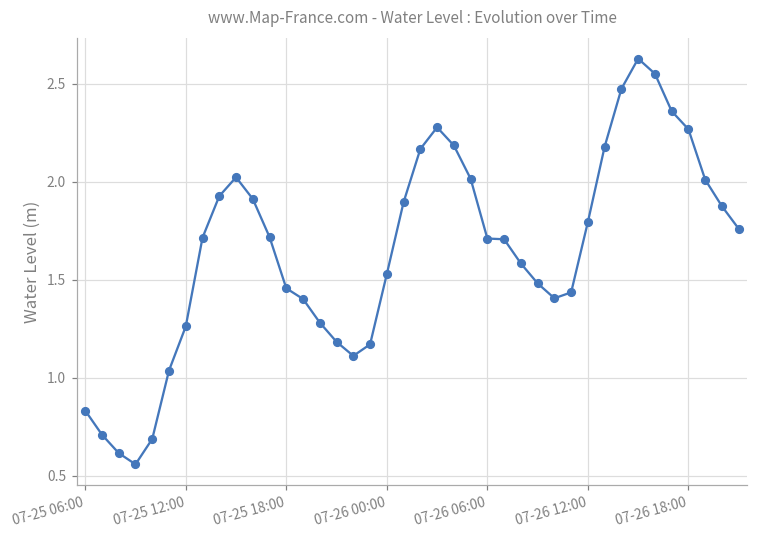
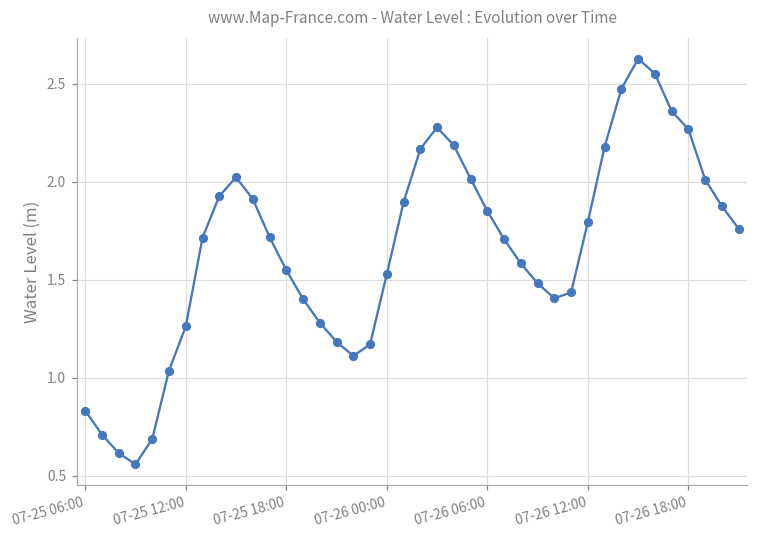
07-25 18:00: 1.46 -> 1.55
07-26 06:00: 1.71 -> 1.85
